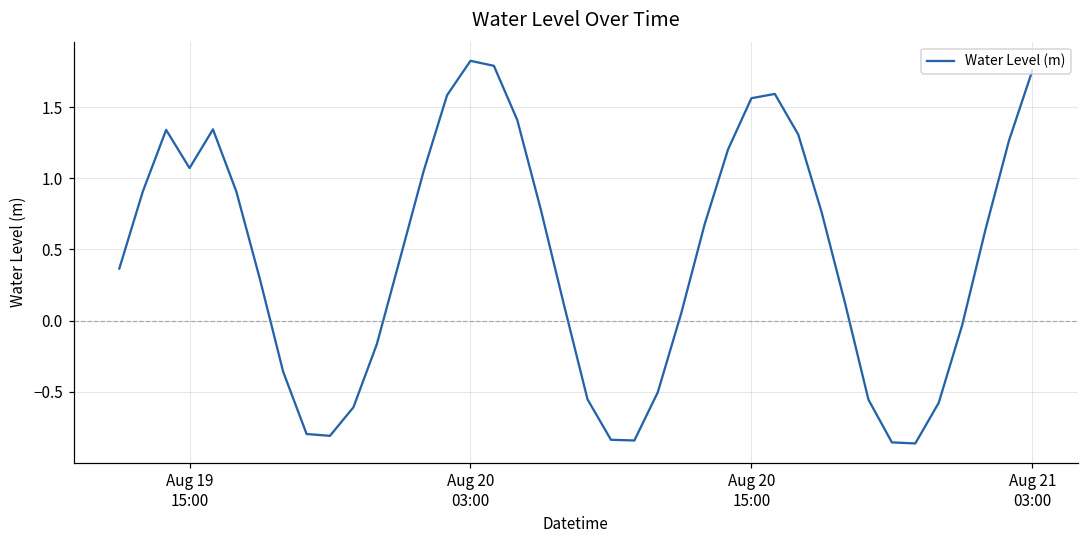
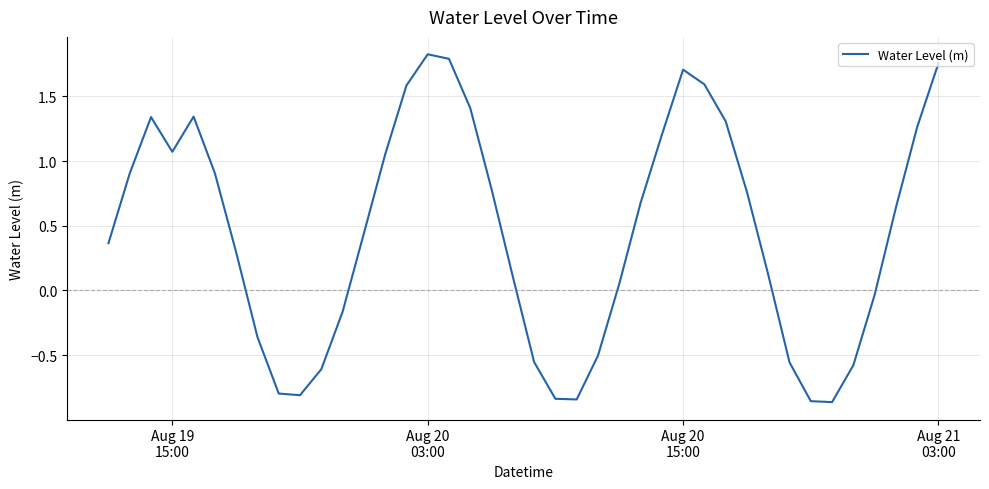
Aug 20 15:00: 1.56 -> 1.71
